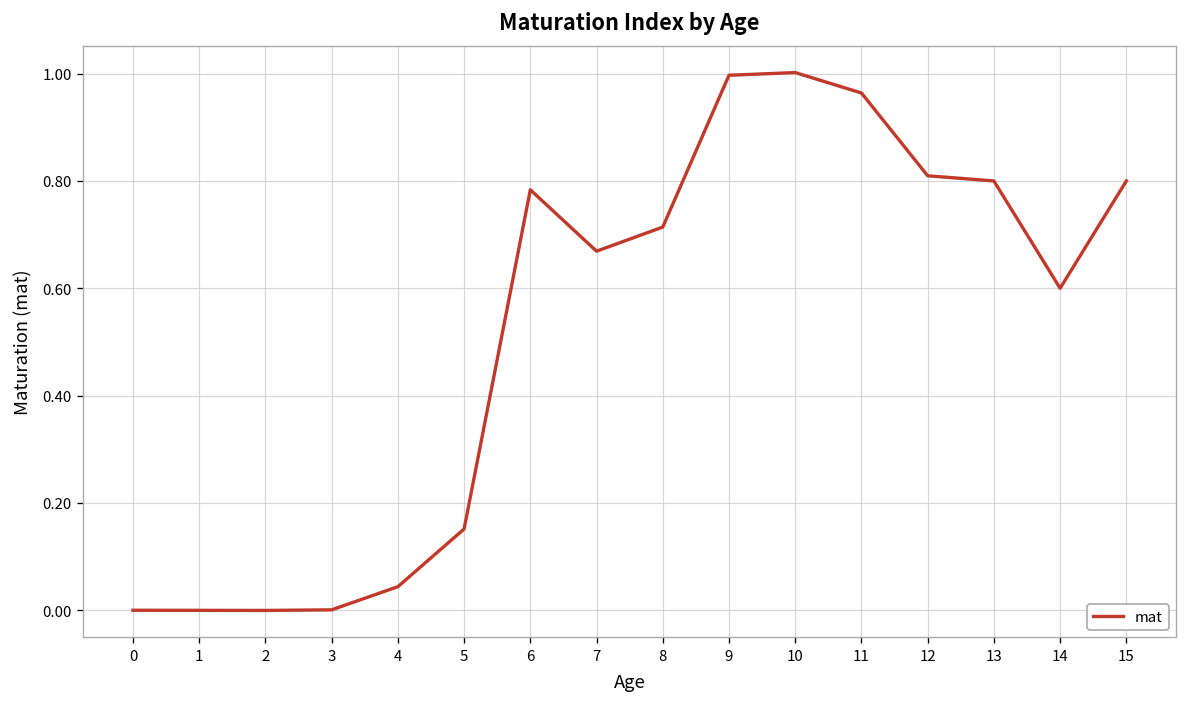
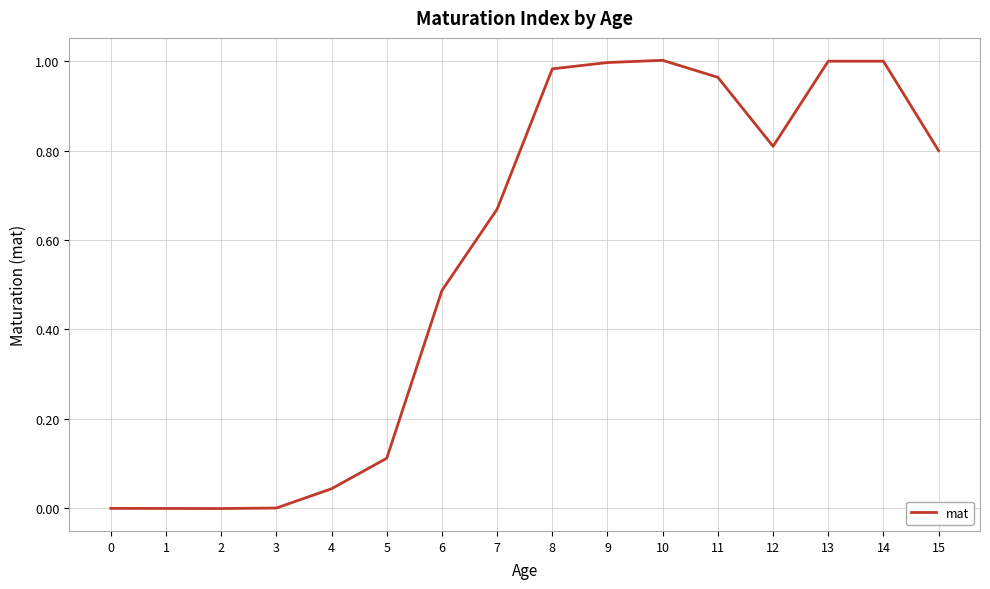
5: 0.15 -> 0.11
6: 0.78 -> 0.49
8: 0.71 -> 0.98
13: 0.8 -> 1.0
14: 0.6 -> 1.0
